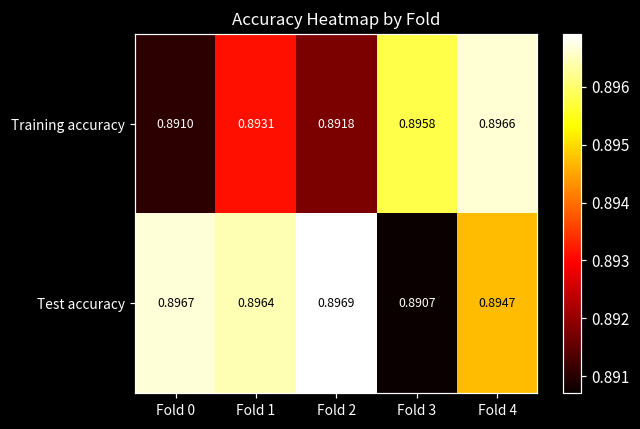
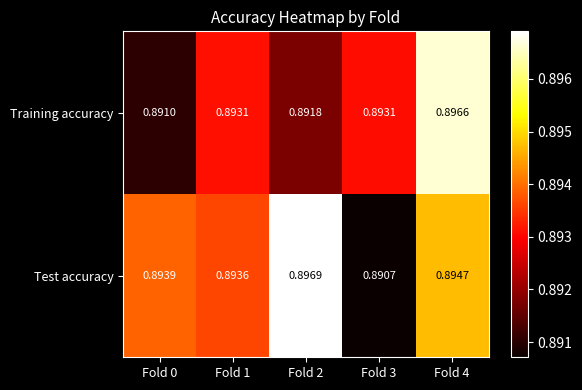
Training accuracy, Fold 3: 0.8958 -> 0.8931
Test accuracy, Fold 0: 0.8967 -> 0.8939
Test accuracy, Fold 1: 0.8964 -> 0.8936
